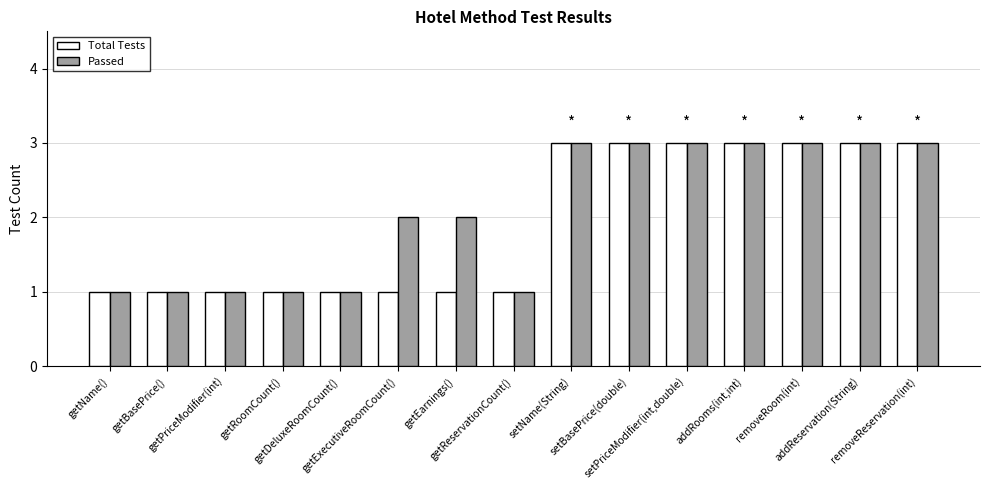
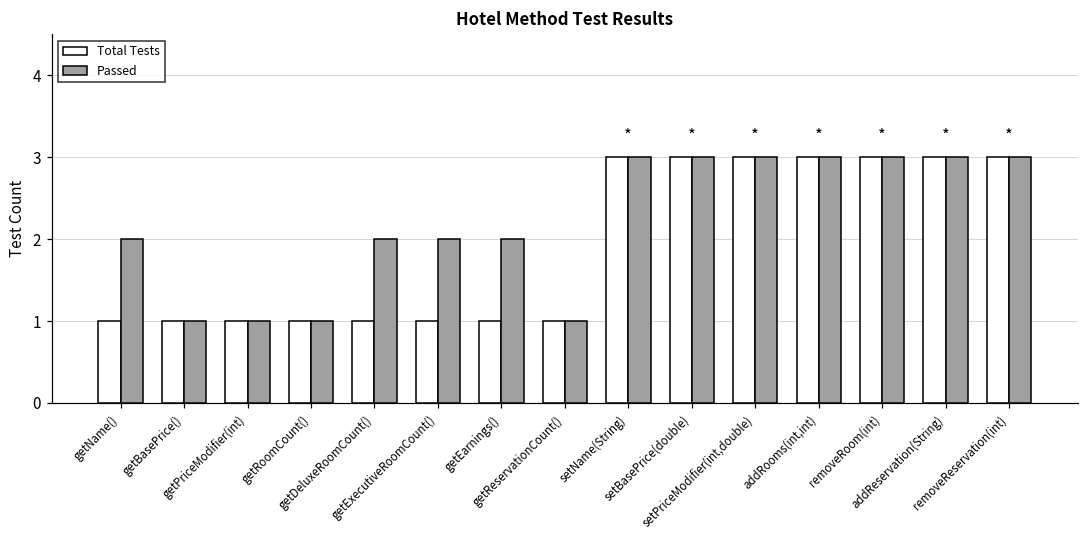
Passed, getName(): 1 -> 2
Passed, getDeluxeRoomCount(): 1 -> 2
